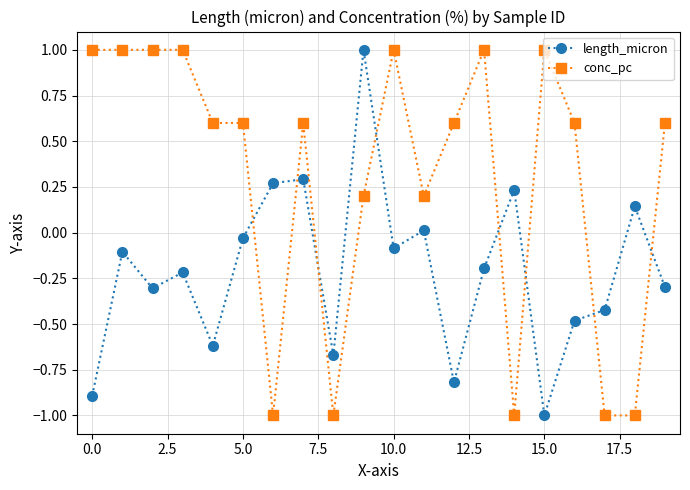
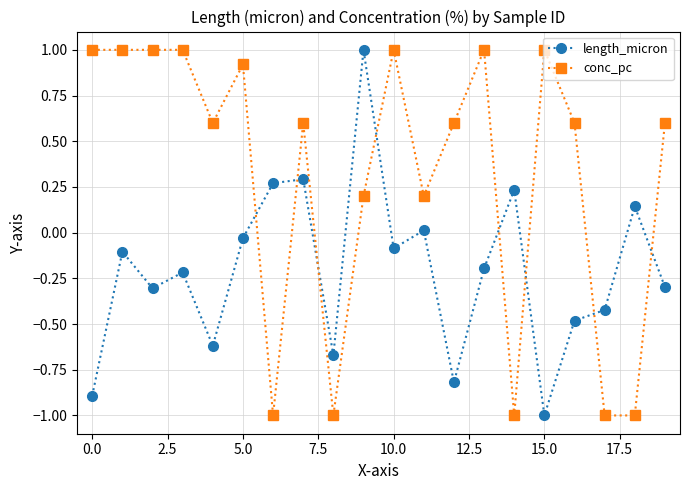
conc_pc, 5.0: 0.60 -> 0.92
